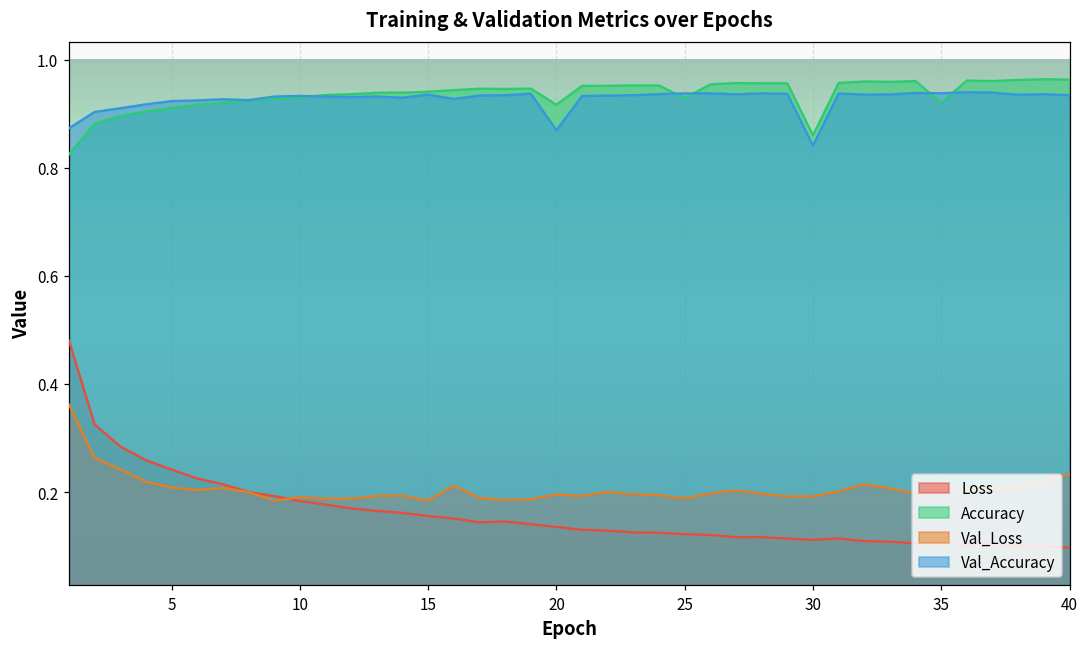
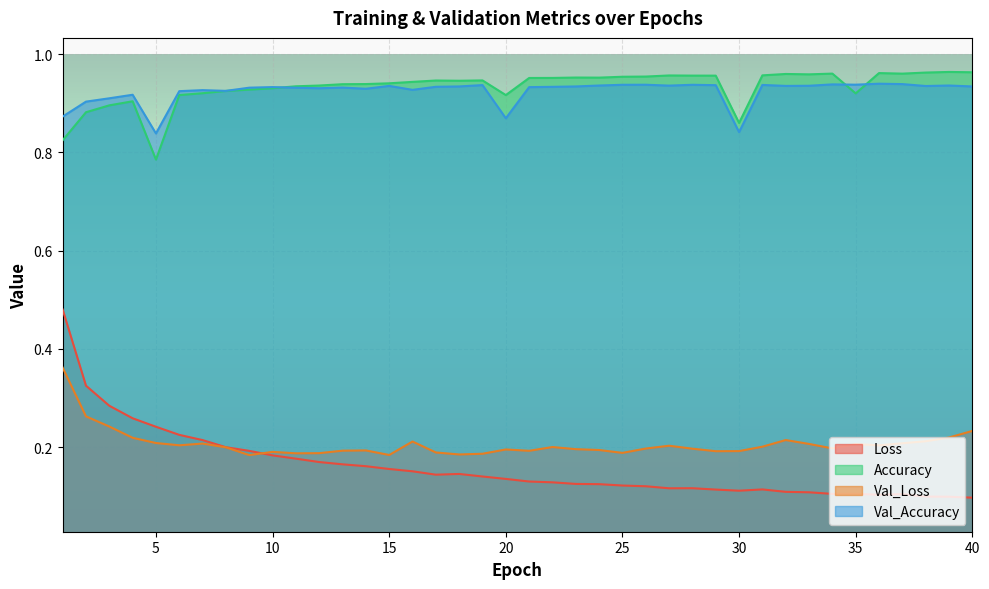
Accuracy, 5: 0.91 -> 0.79
Val_Accuracy, 5: 0.92 -> 0.84
Accuracy, 25: 0.93 -> 0.95
